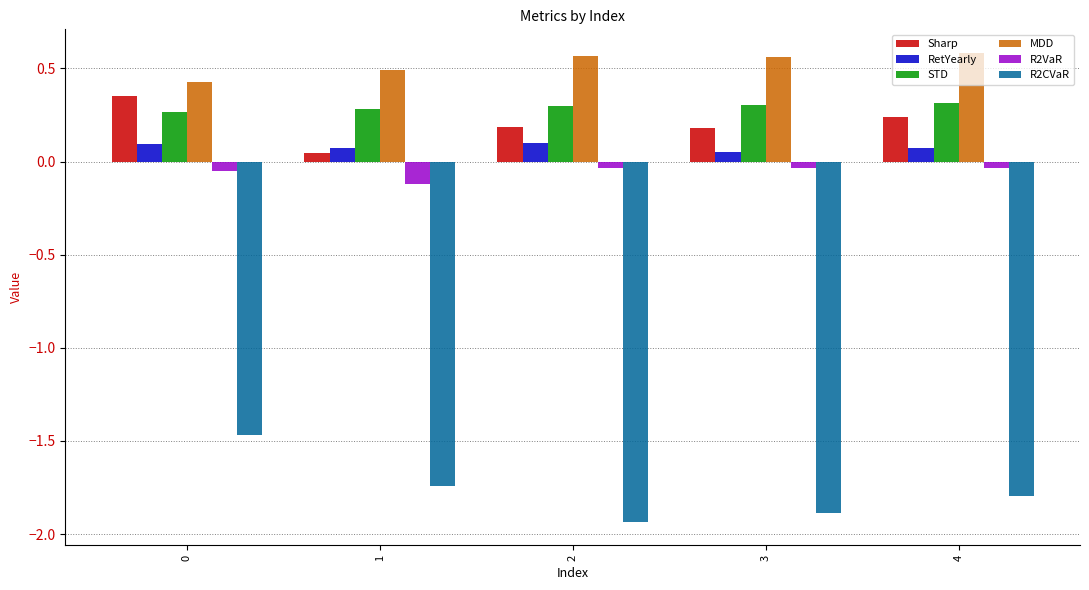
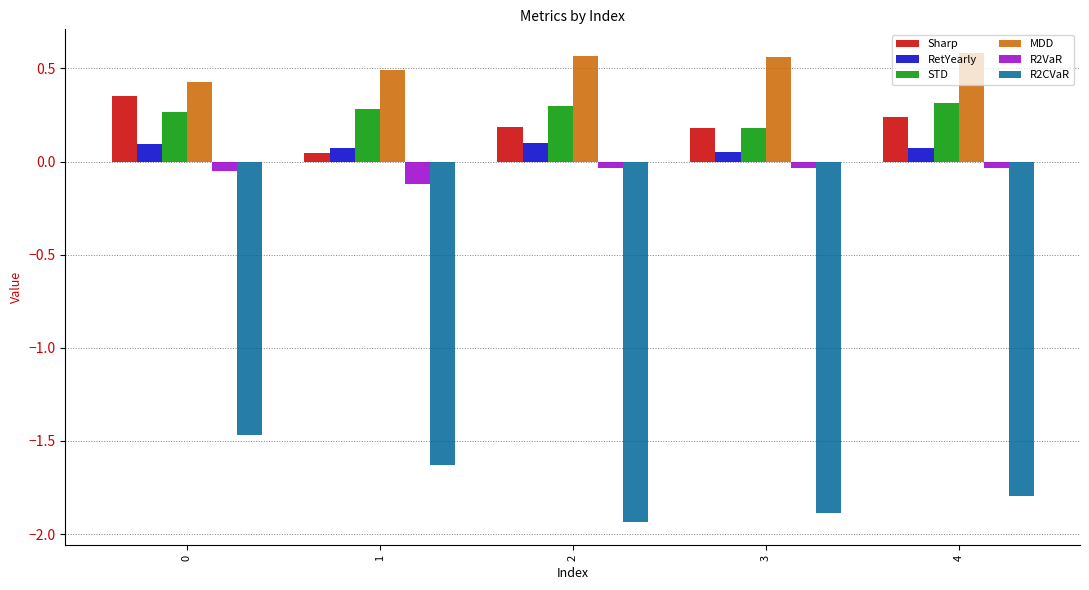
R2CVaR, 1: -1.74 -> -1.63
STD, 3: 0.30 -> 0.18
